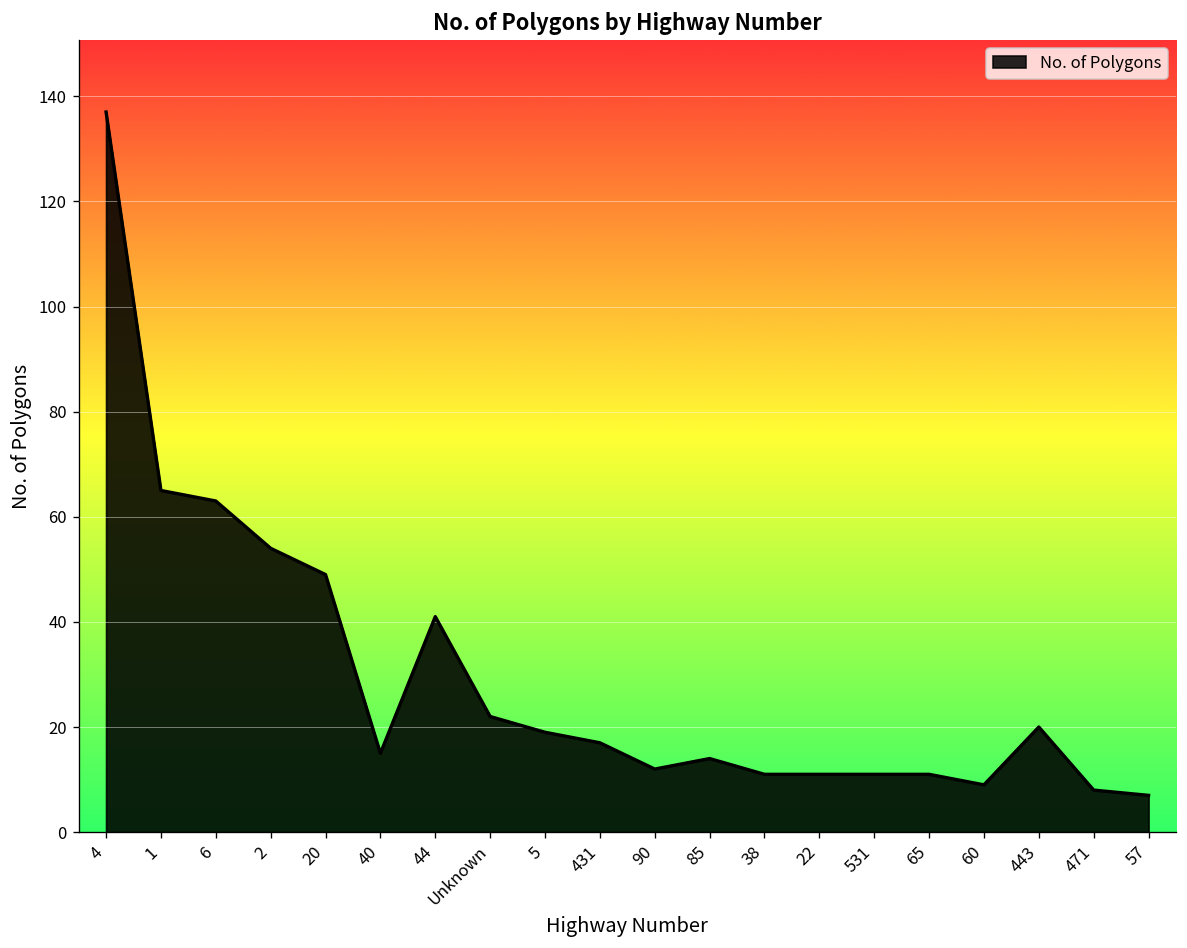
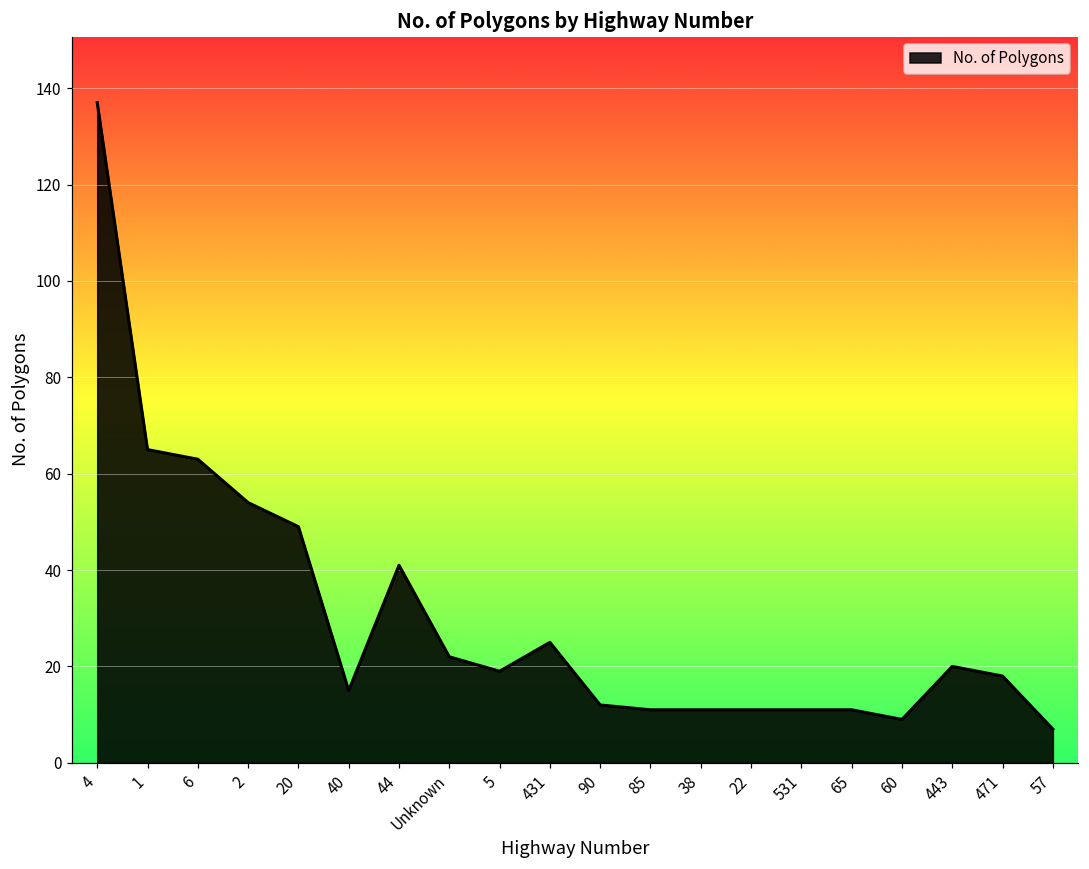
431: 17 -> 25
85: 14 -> 11
471: 8 -> 18
